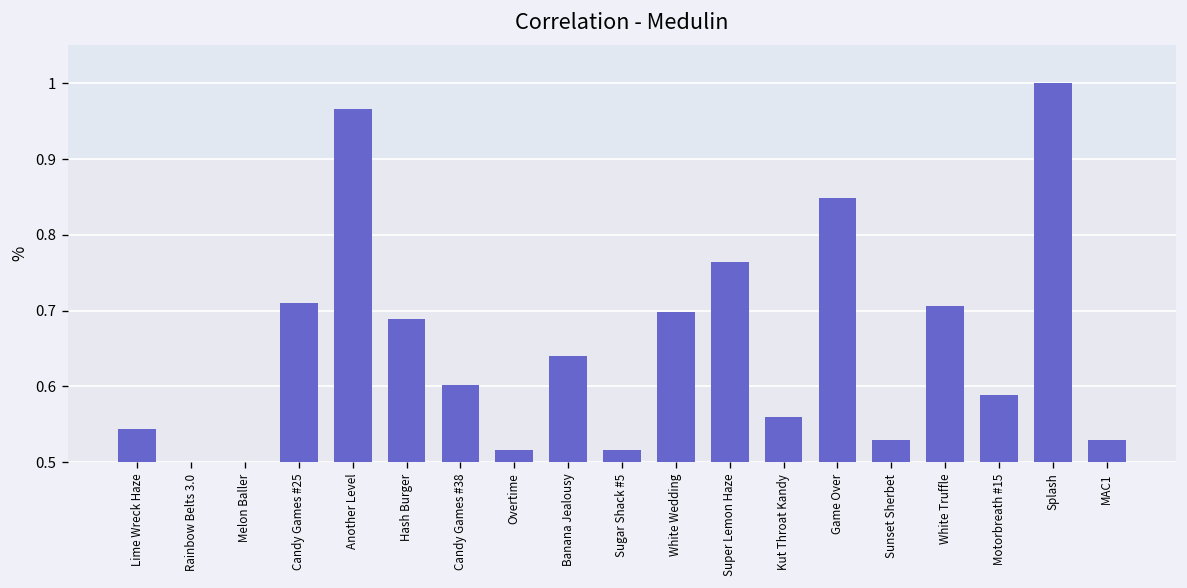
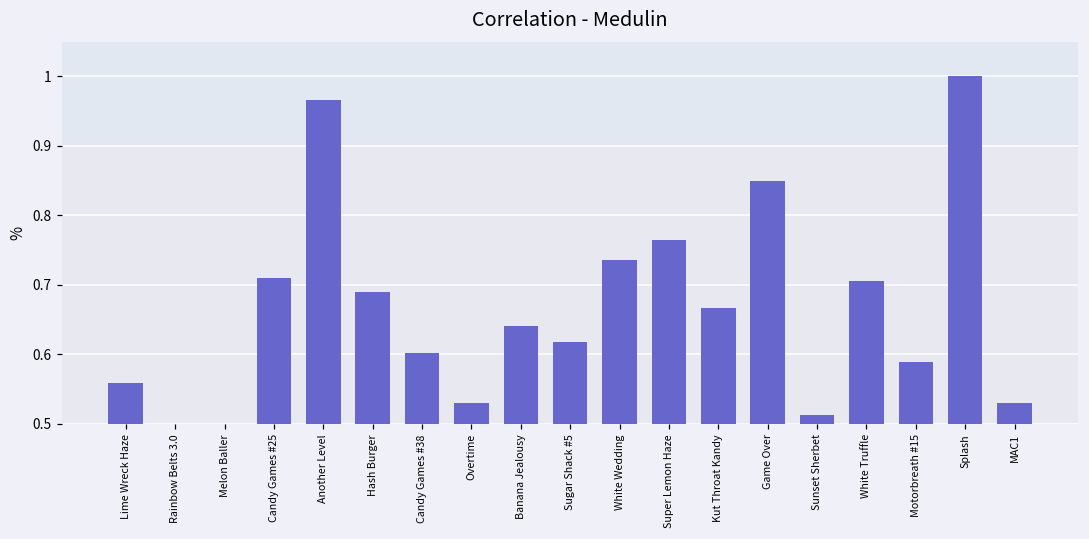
Lime Wreck Haze: 0.54 -> 0.56
Overtime: 0.52 -> 0.53
Sugar Shack #5: 0.52 -> 0.62
White Wedding: 0.70 -> 0.74
Kut Throat Kandy: 0.56 -> 0.67
Sunset Sherbet: 0.53 -> 0.51
